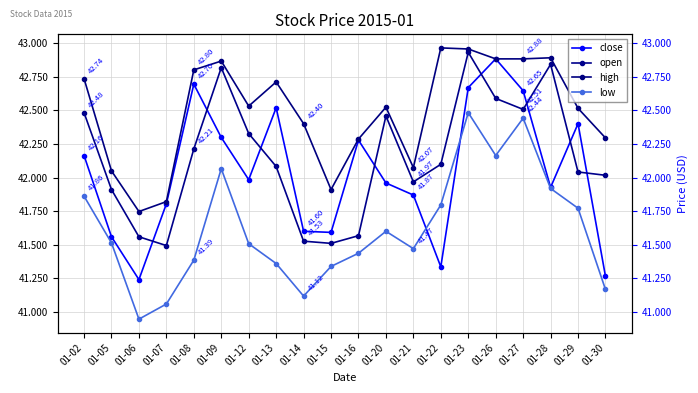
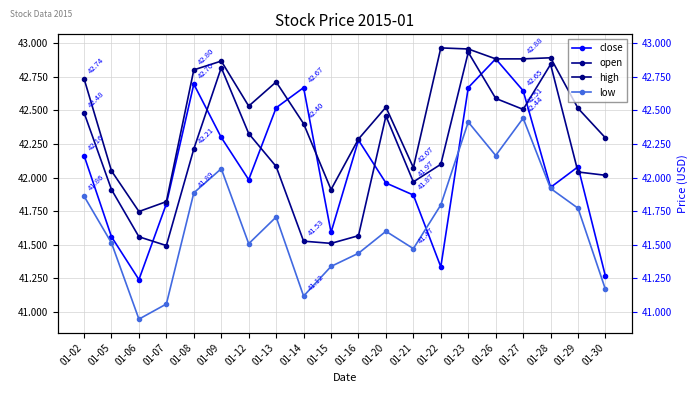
low, 01-08: 41.39 -> 41.89
low, 01-13: 41.36 -> 41.71
close, 01-14: 41.60 -> 42.67
low, 01-23: 42.48 -> 42.41
close, 01-29: 42.40 -> 42.08
